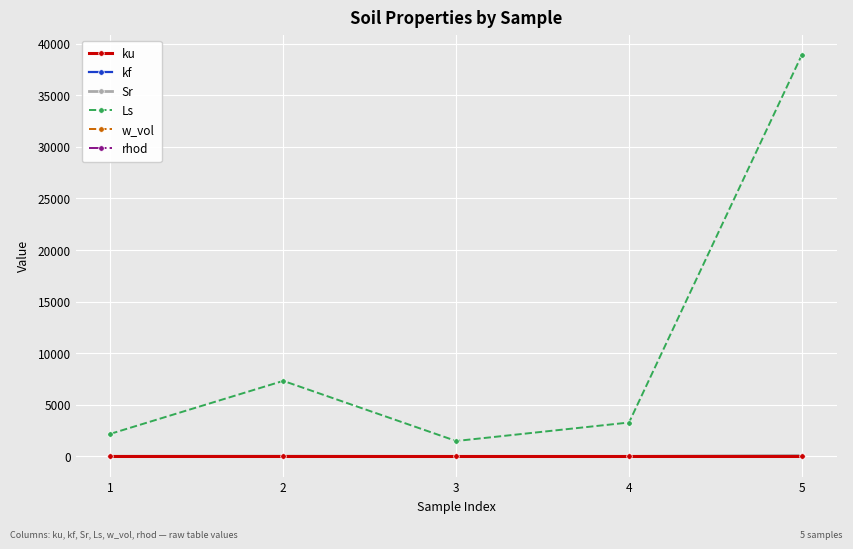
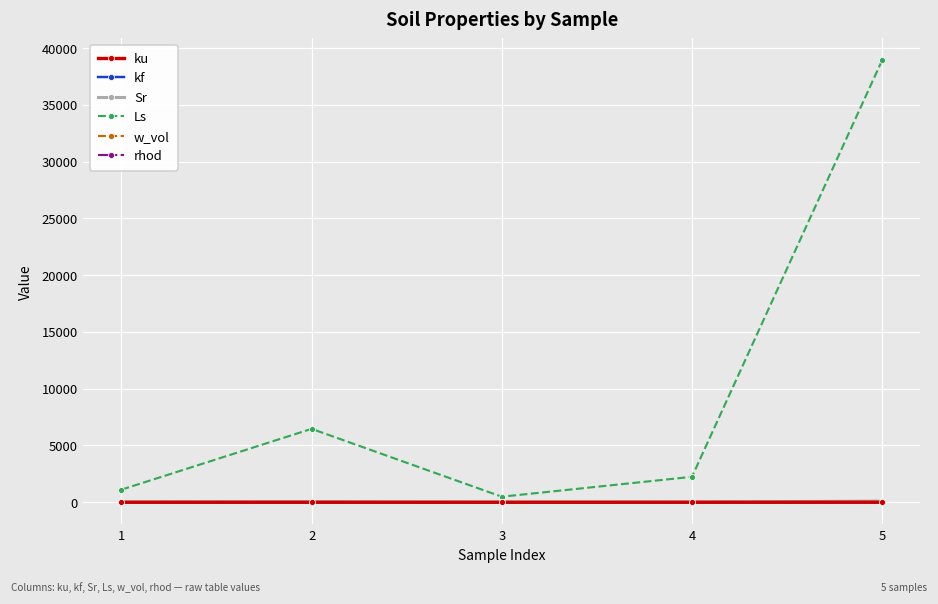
Ls, 1: 2200 -> 1100
Ls, 2: 7300 -> 6500
Ls, 3: 1500 -> 500
Ls, 4: 3300 -> 2200
